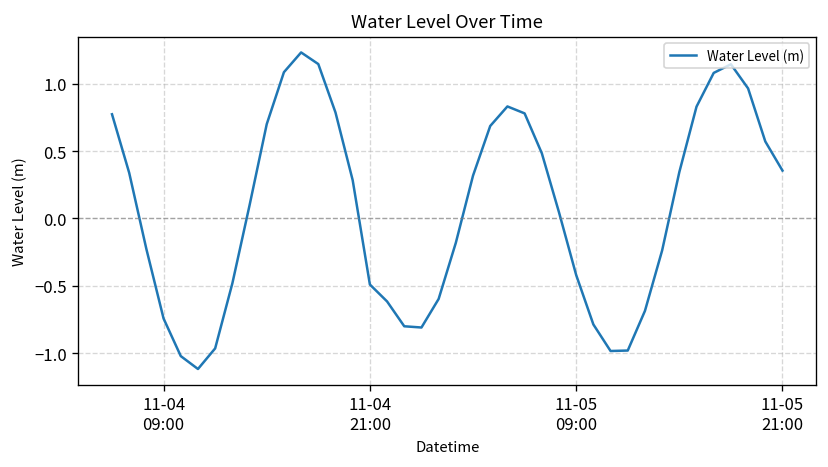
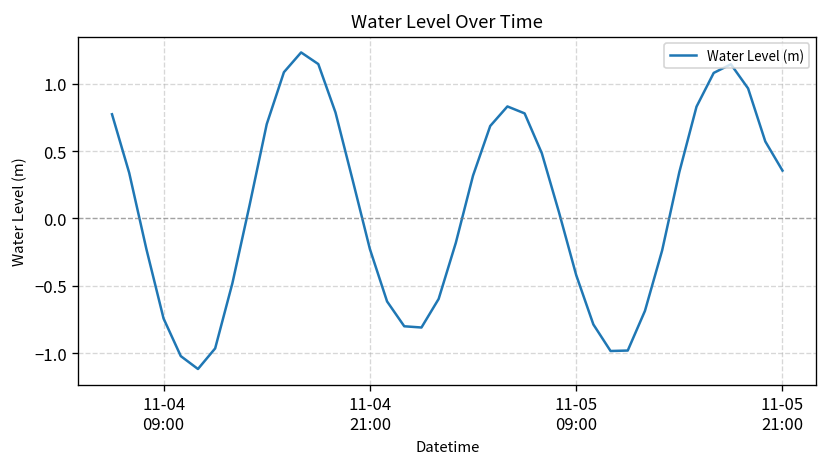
11-04 21:00: -0.49 -> -0.23
